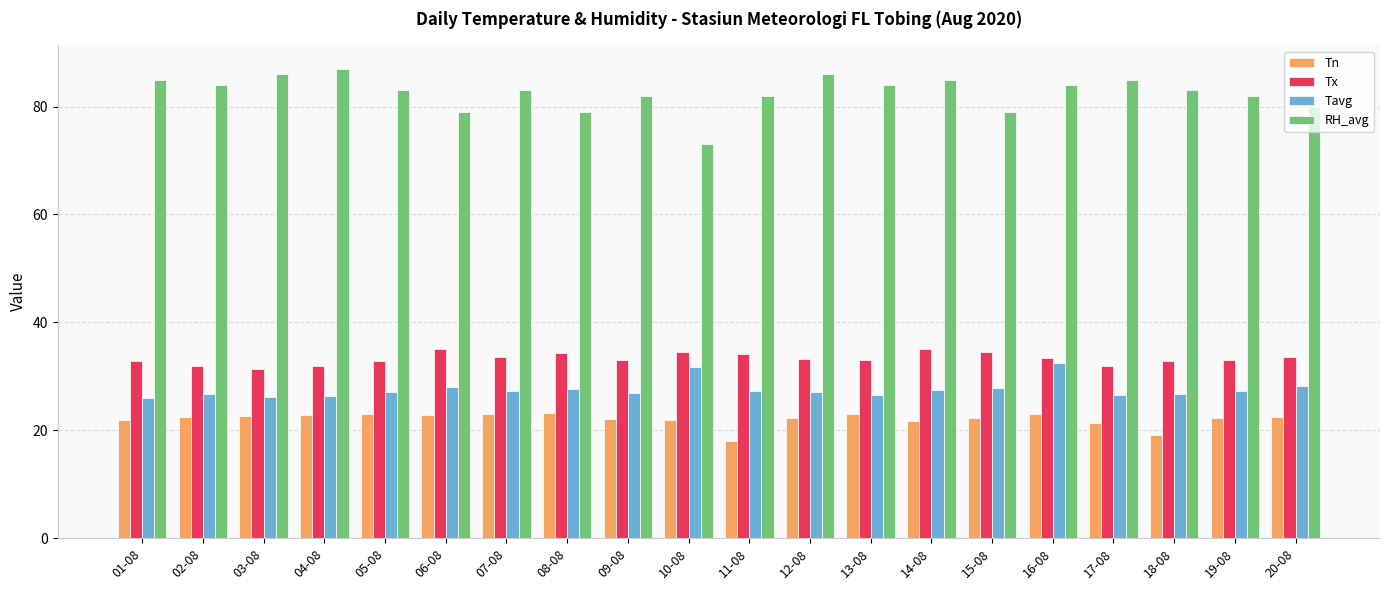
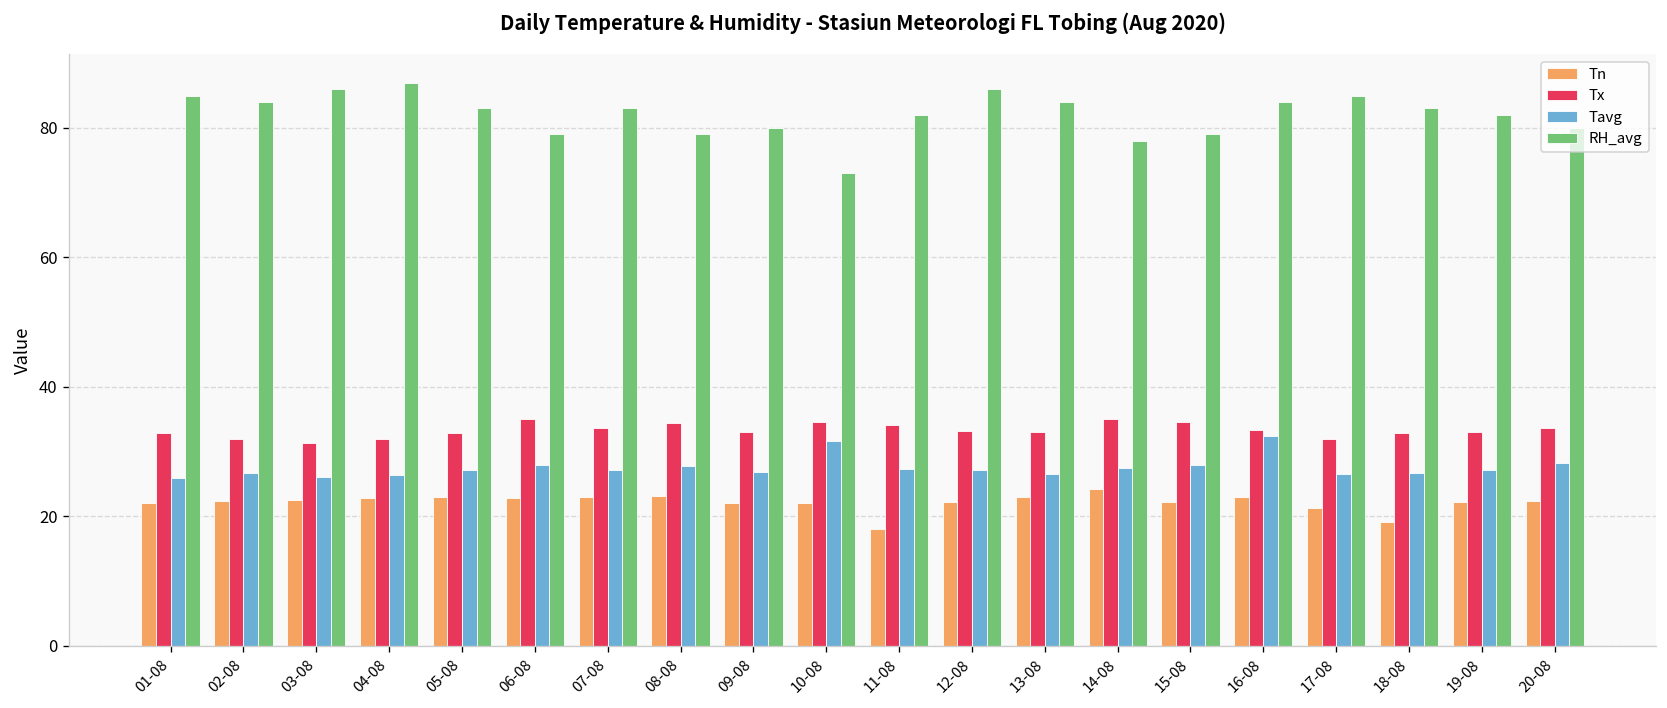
RH_avg, 09-08: 82 -> 80
Tn, 14-08: 22 -> 24
RH_avg, 14-08: 85 -> 78
